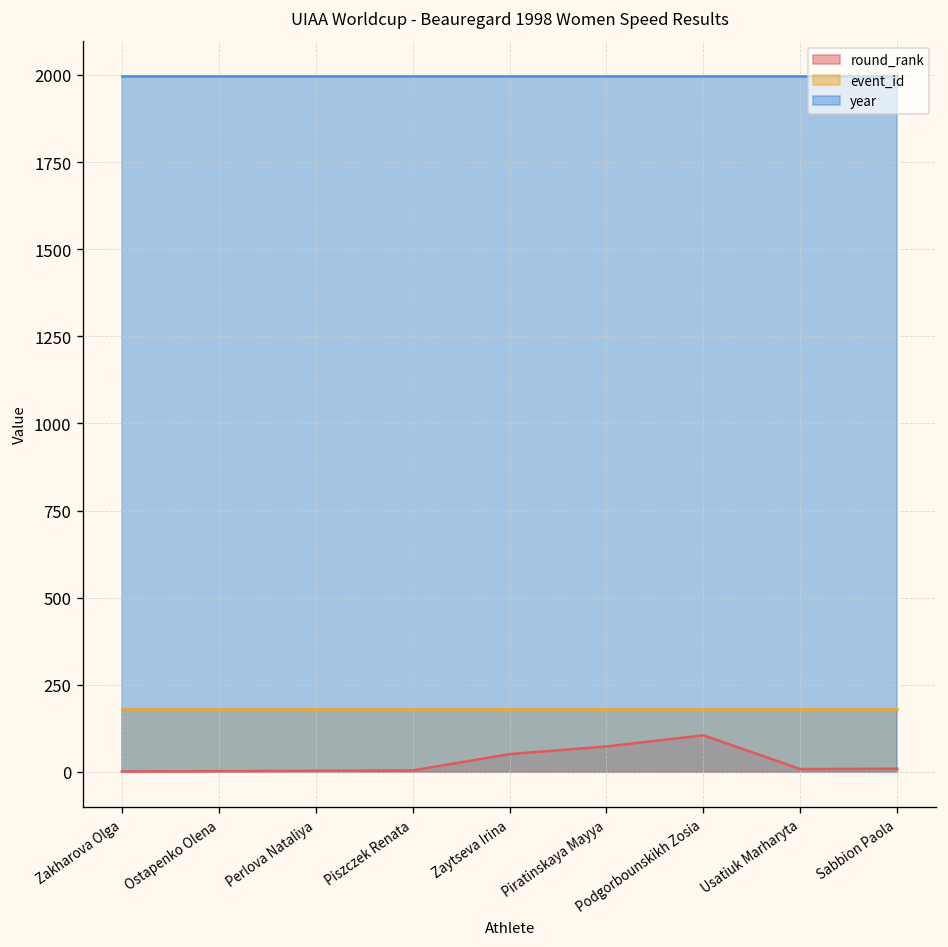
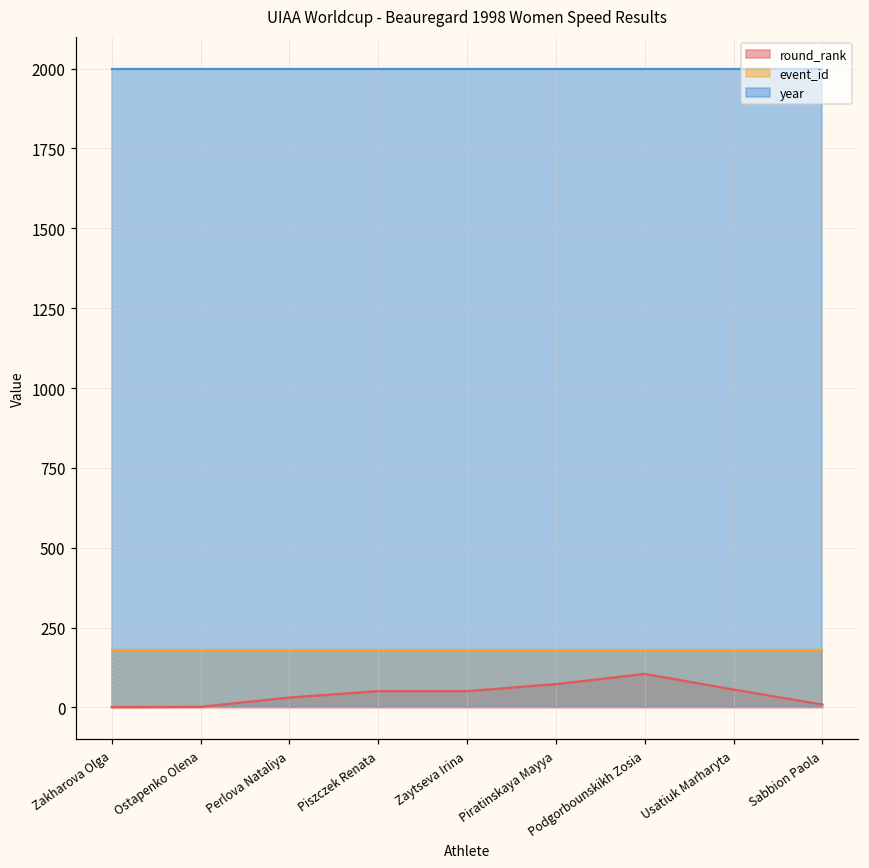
round_rank, Perlova Nataliya: 0 -> 30
round_rank, Piszczek Renata: 0 -> 50
round_rank, Usatiuk Marharyta: 10 -> 60
